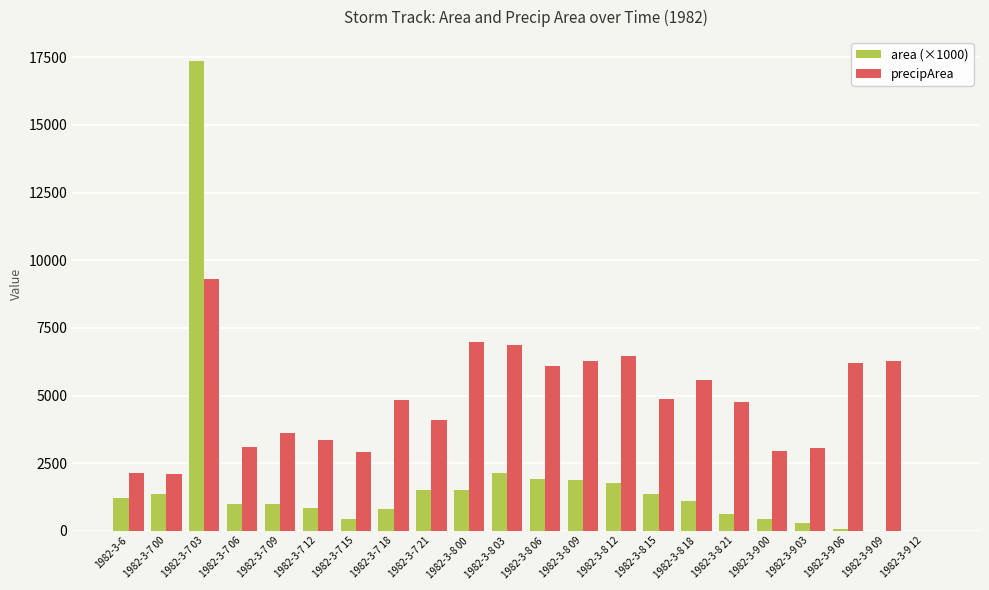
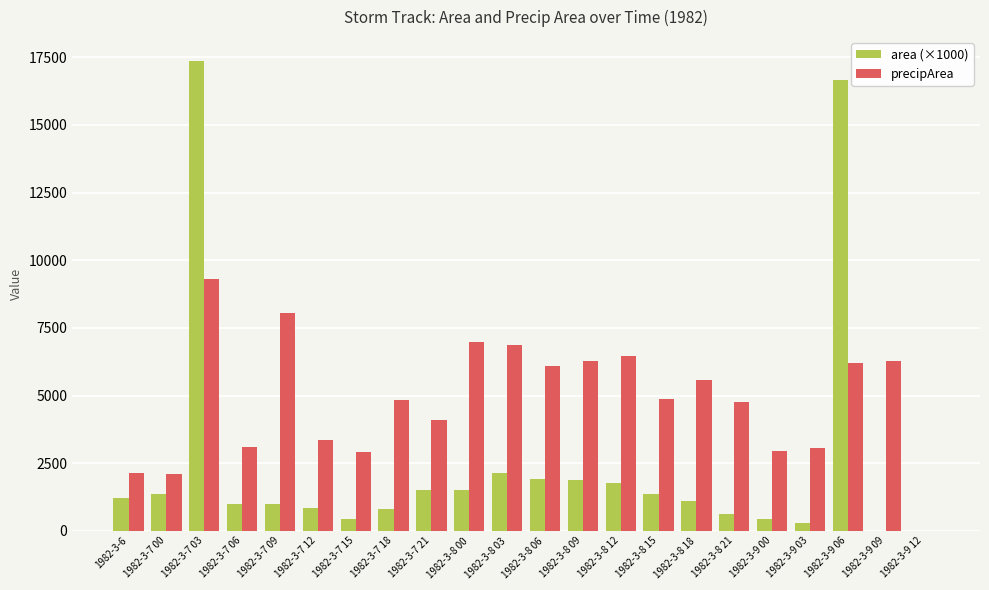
precipArea, 1982-3-7 09: 3600 -> 8100
area (×1000), 1982-3-9 06: 100 -> 16600
